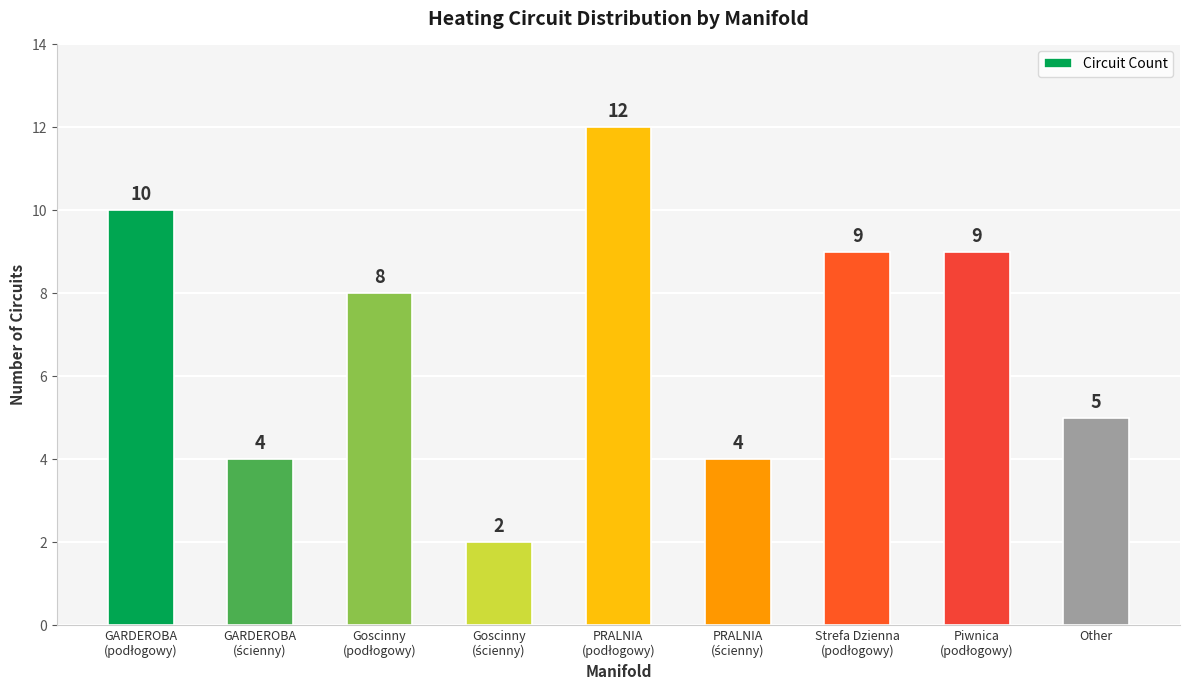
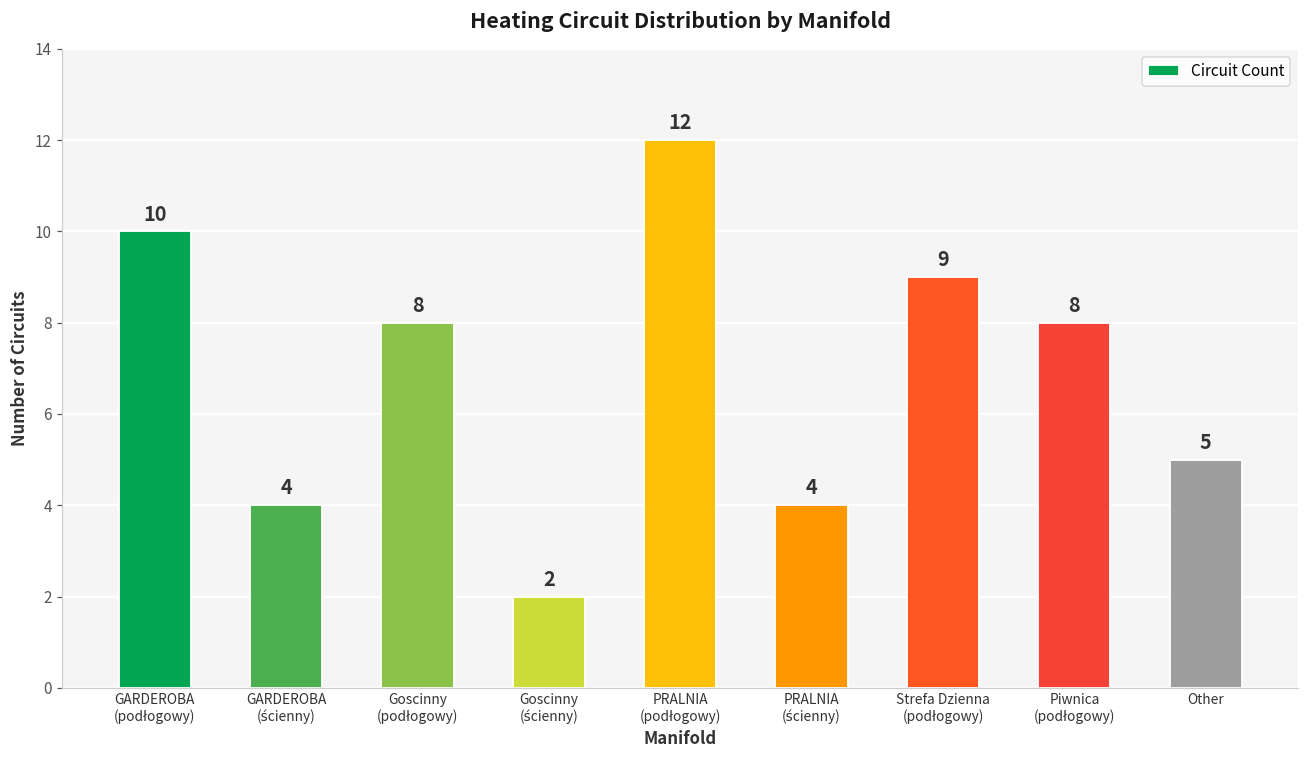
Piwnica (podłogowy): 9 -> 8
